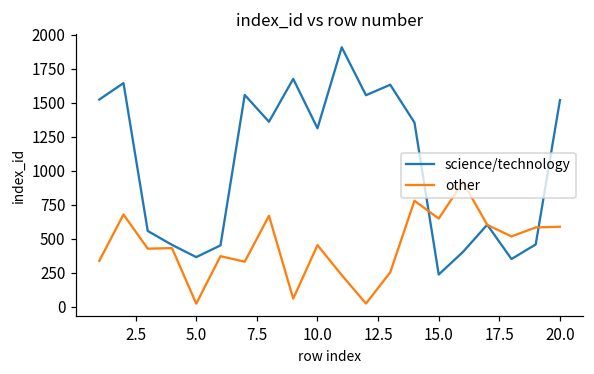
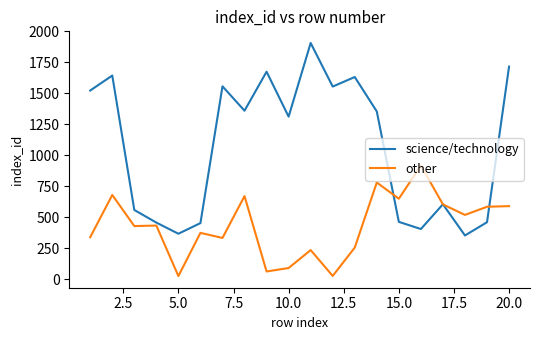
other, 10.0: 450 -> 90
science/technology, 15.0: 240 -> 460
science/technology, 20.0: 1520 -> 1720
